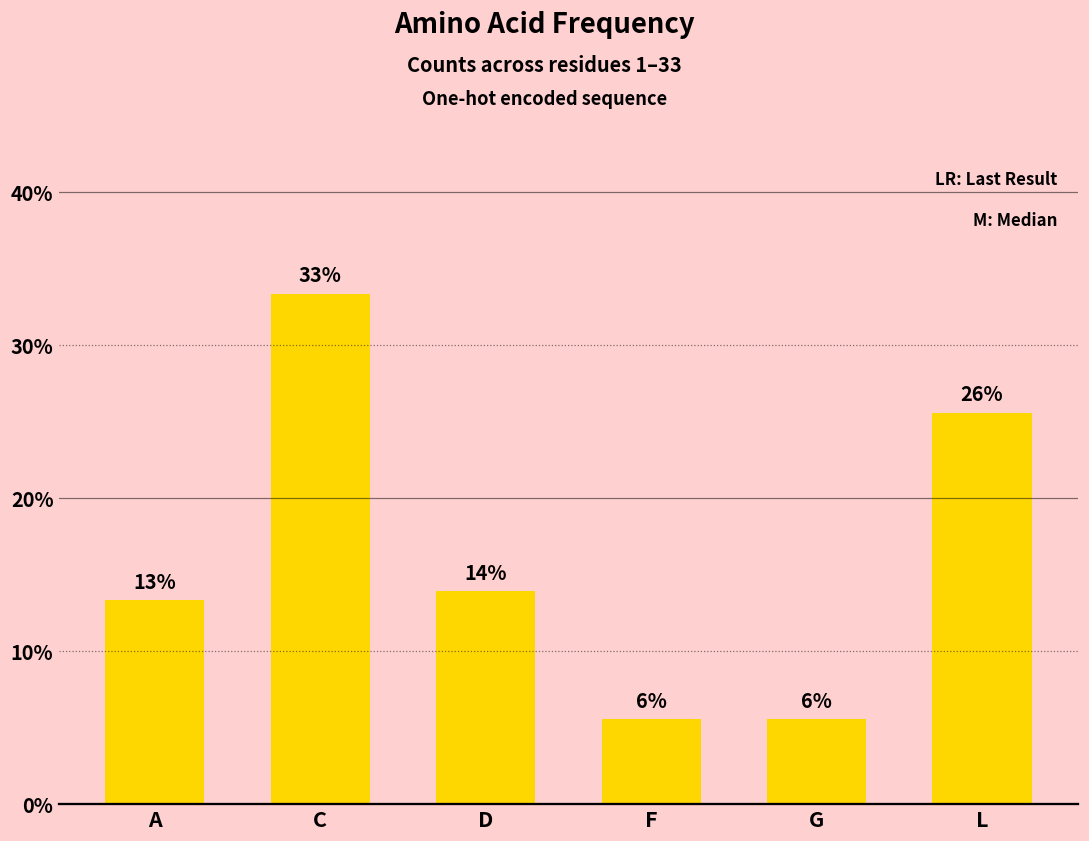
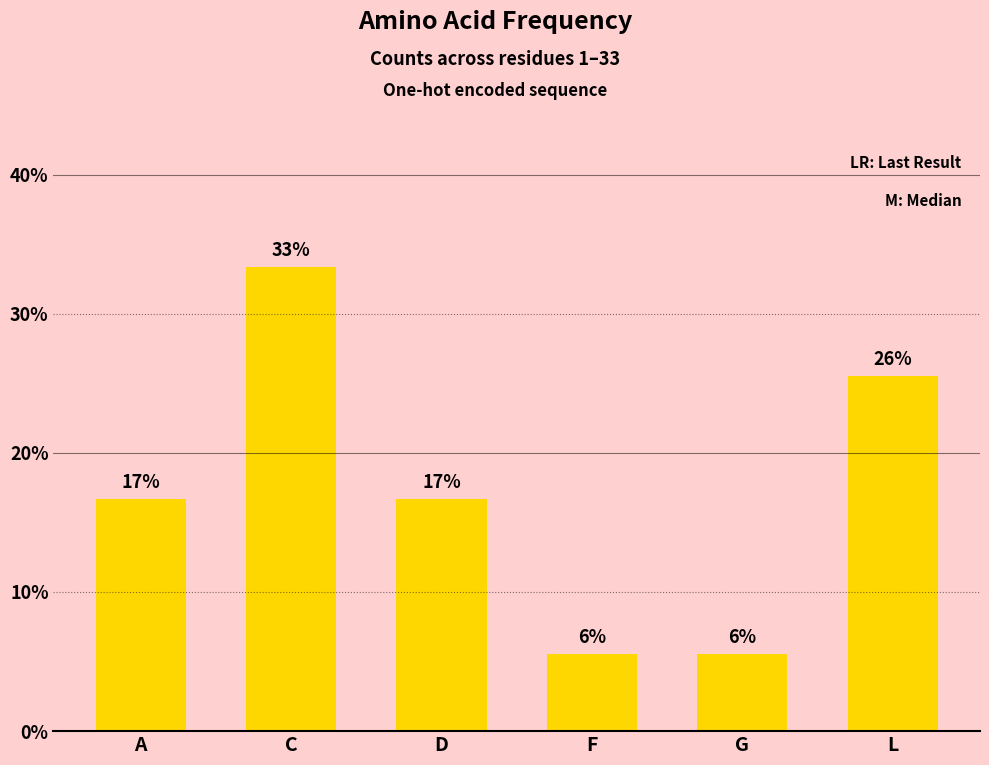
A: 13% -> 17%
D: 14% -> 17%
